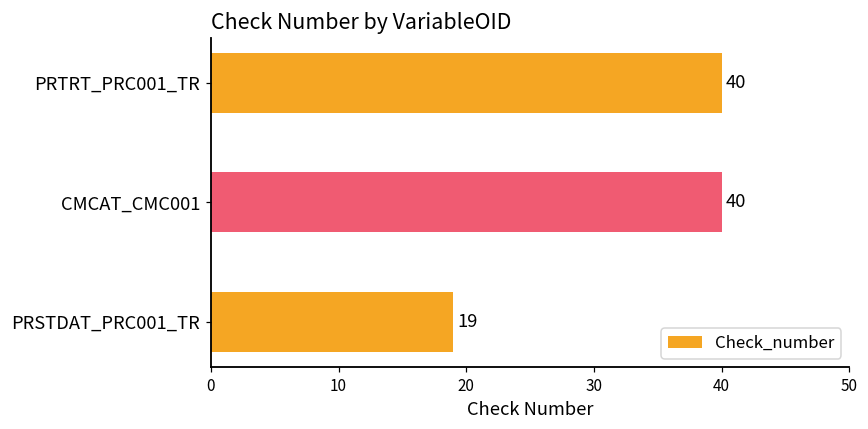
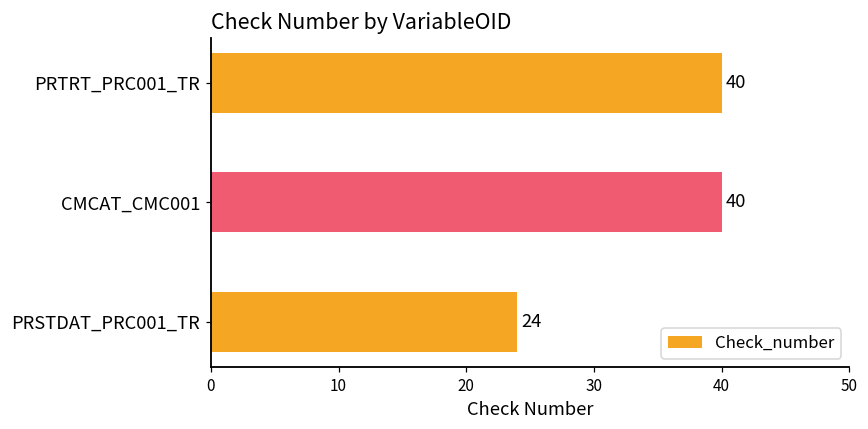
PRSTDAT_PRC001_TR: 19 -> 24
